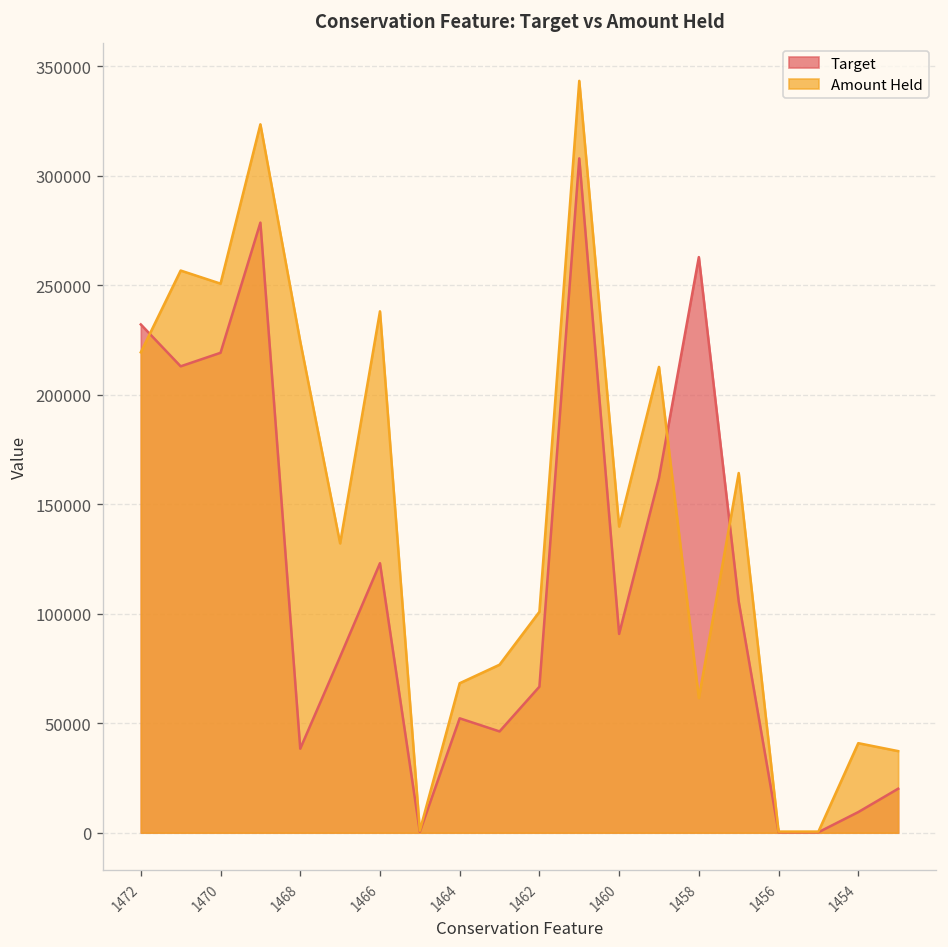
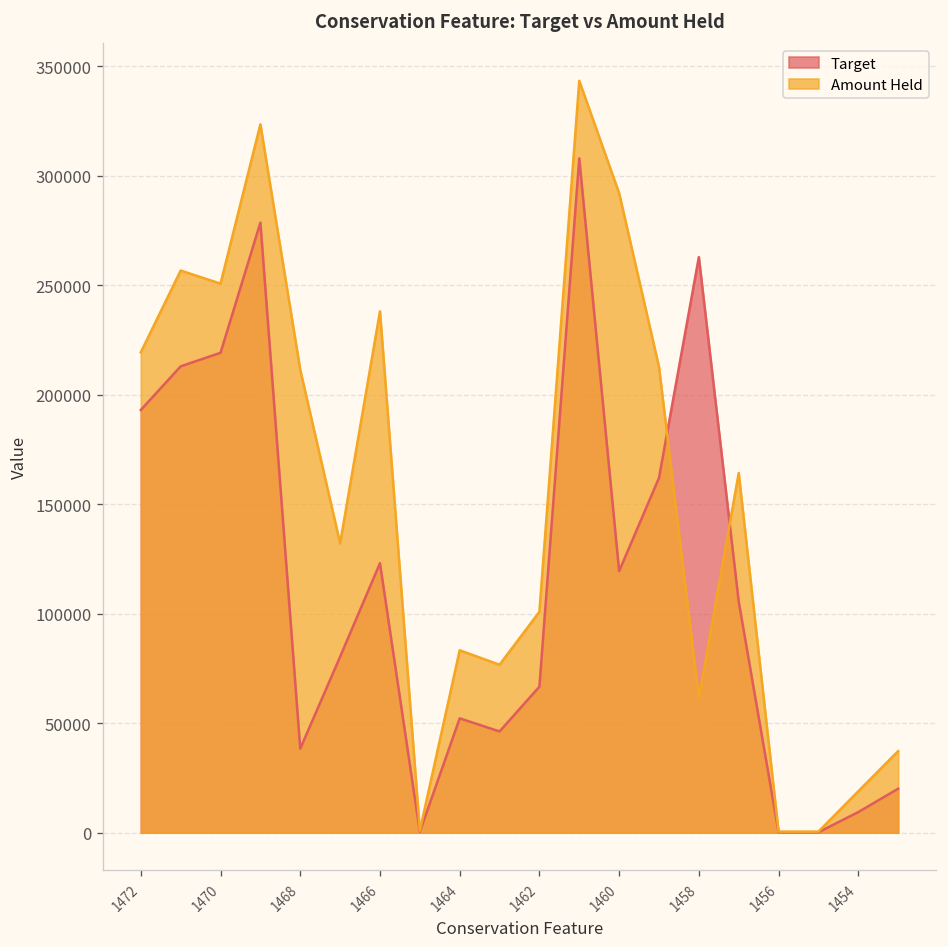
Target, 1472: 232000 -> 193000
Amount Held, 1468: 224000 -> 211000
Amount Held, 1464: 68000 -> 83000
Target, 1460: 91000 -> 119000
Amount Held, 1460: 140000 -> 292000
Amount Held, 1454: 41000 -> 19000
